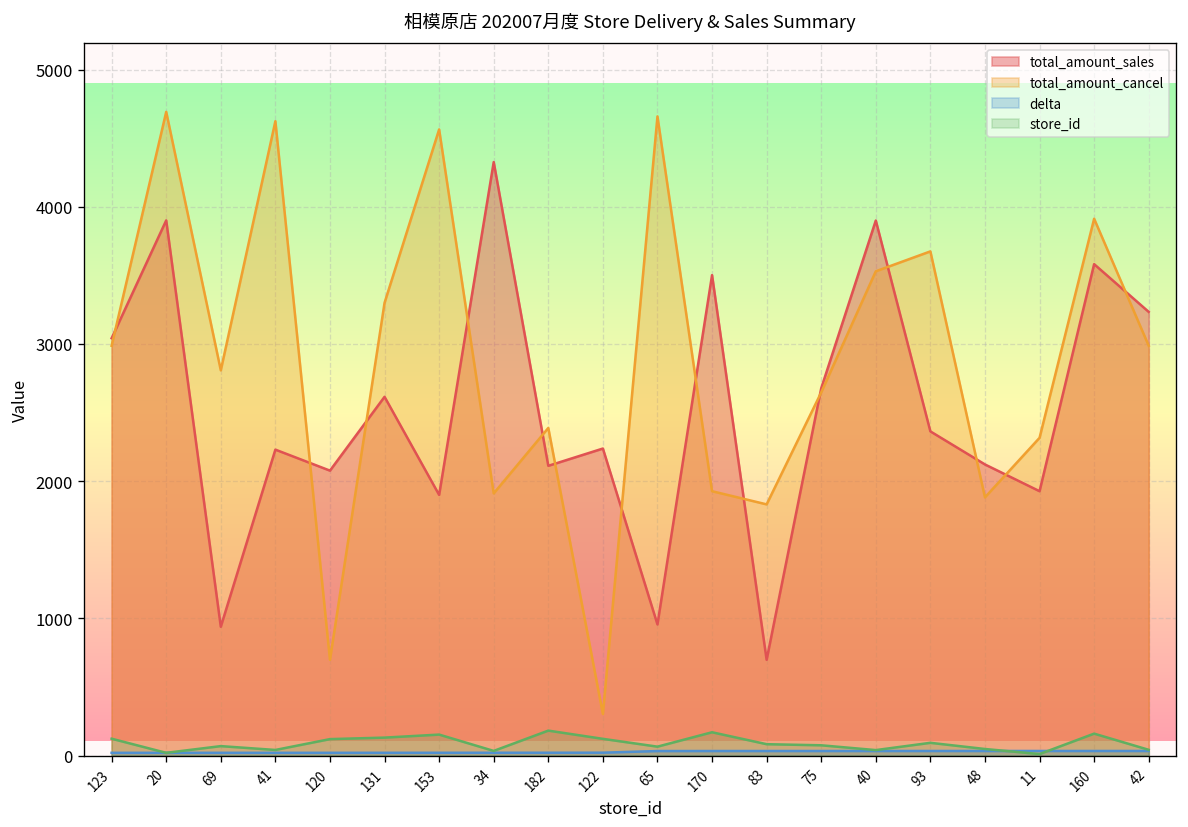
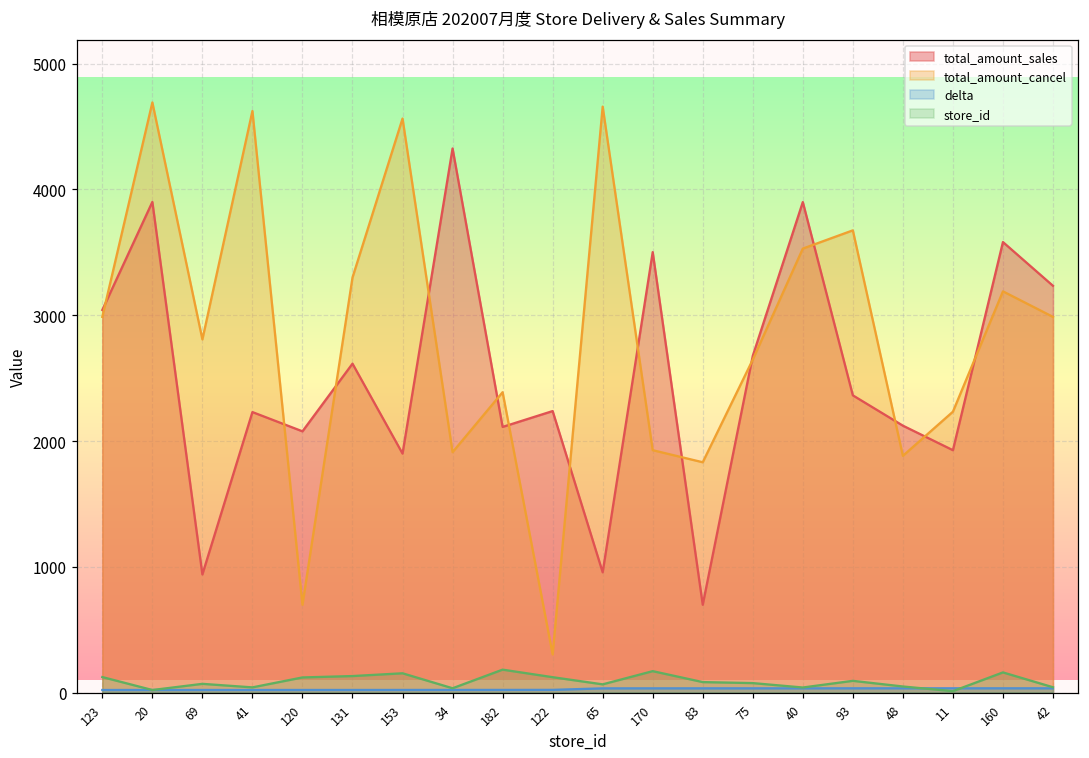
total_amount_cancel, 11: 2320 -> 2230
total_amount_cancel, 160: 3910 -> 3190
